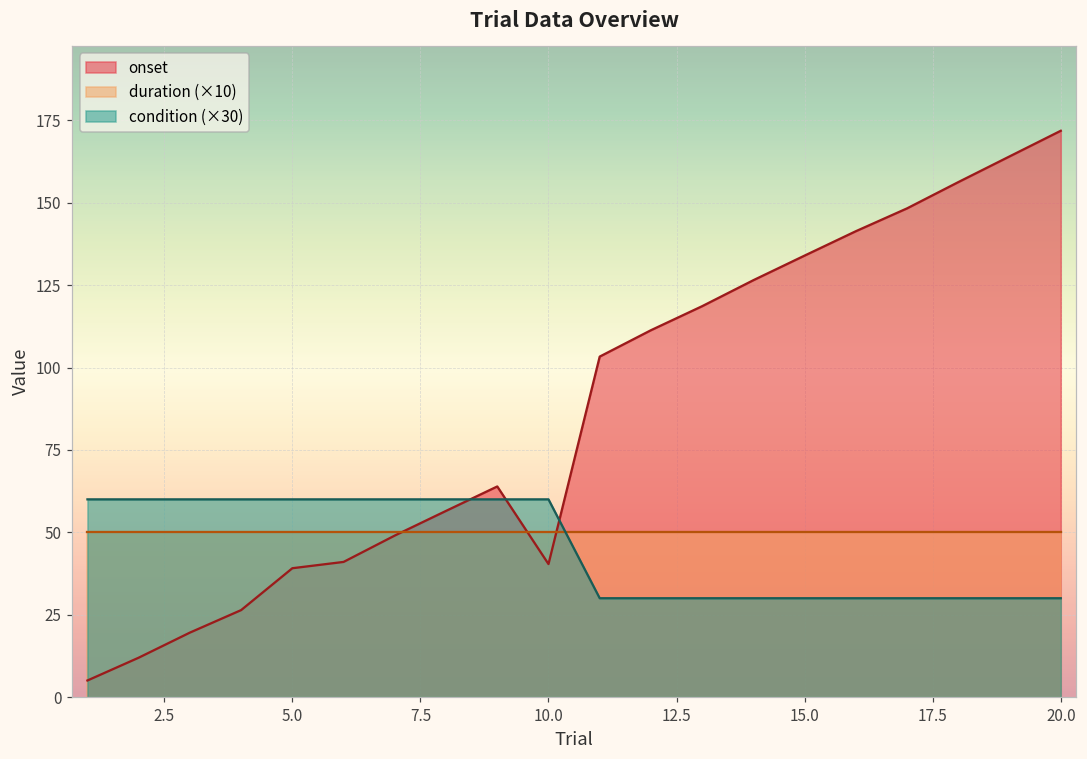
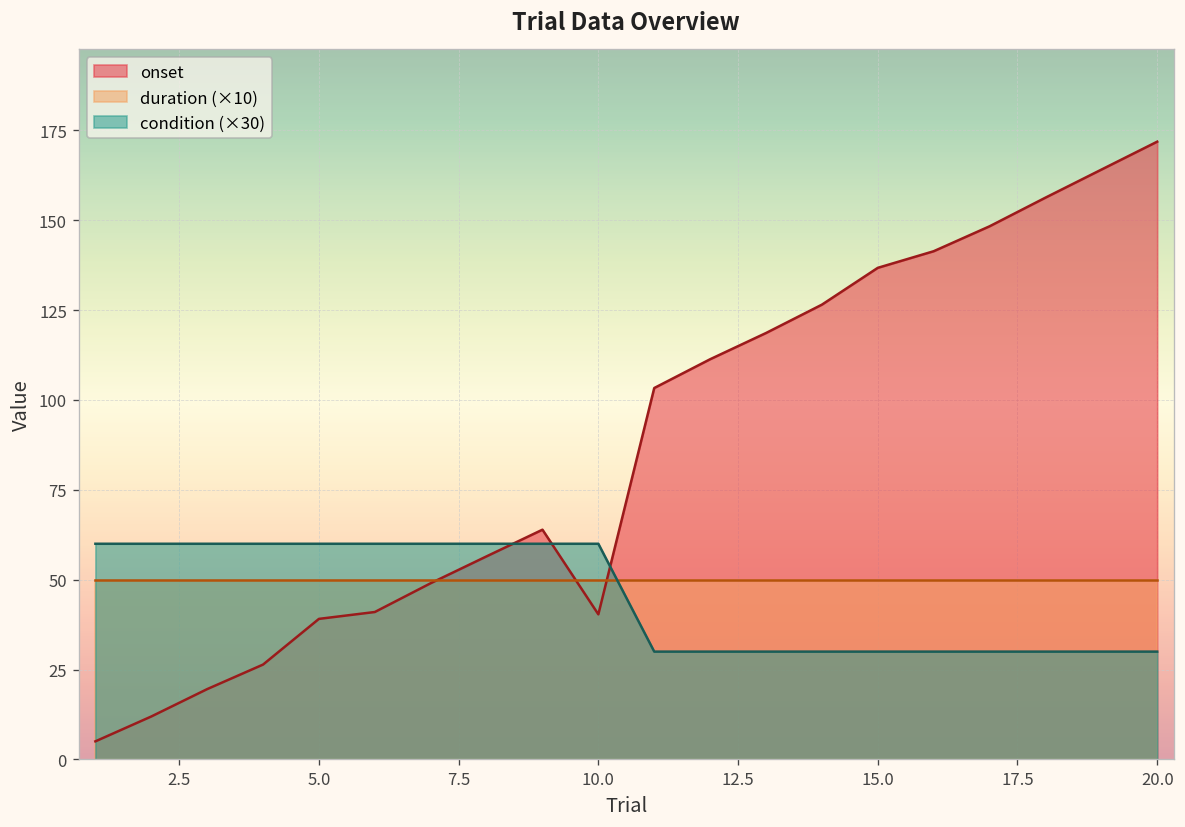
onset, 15.0: 134 -> 137
